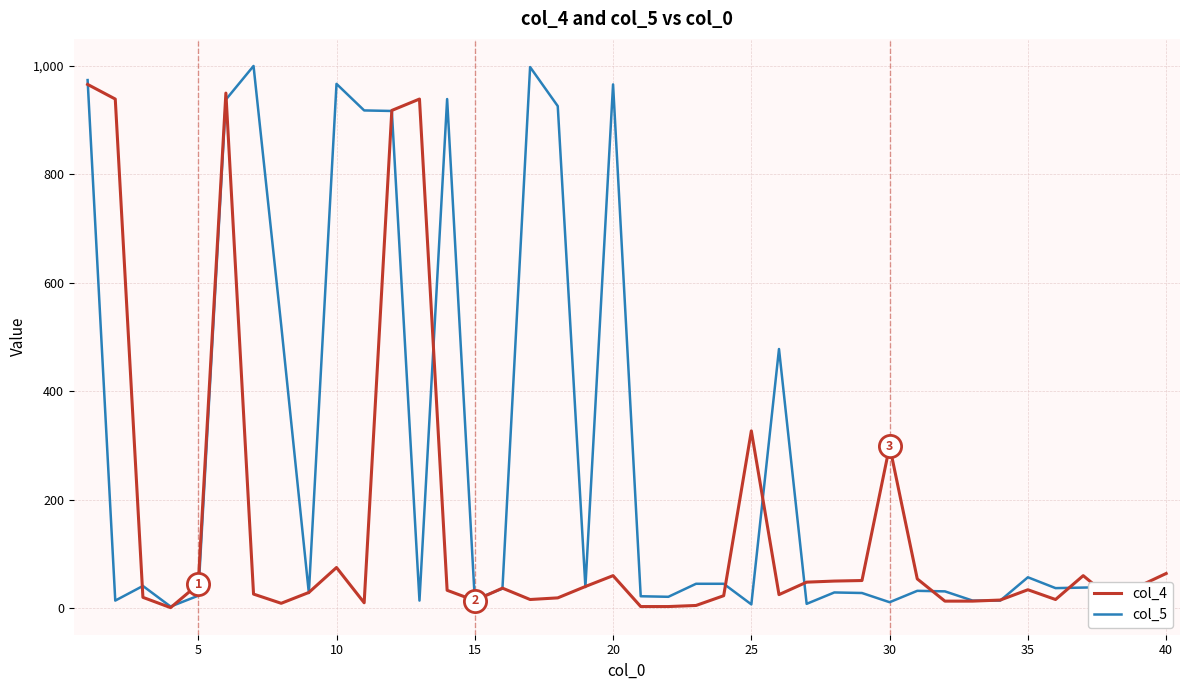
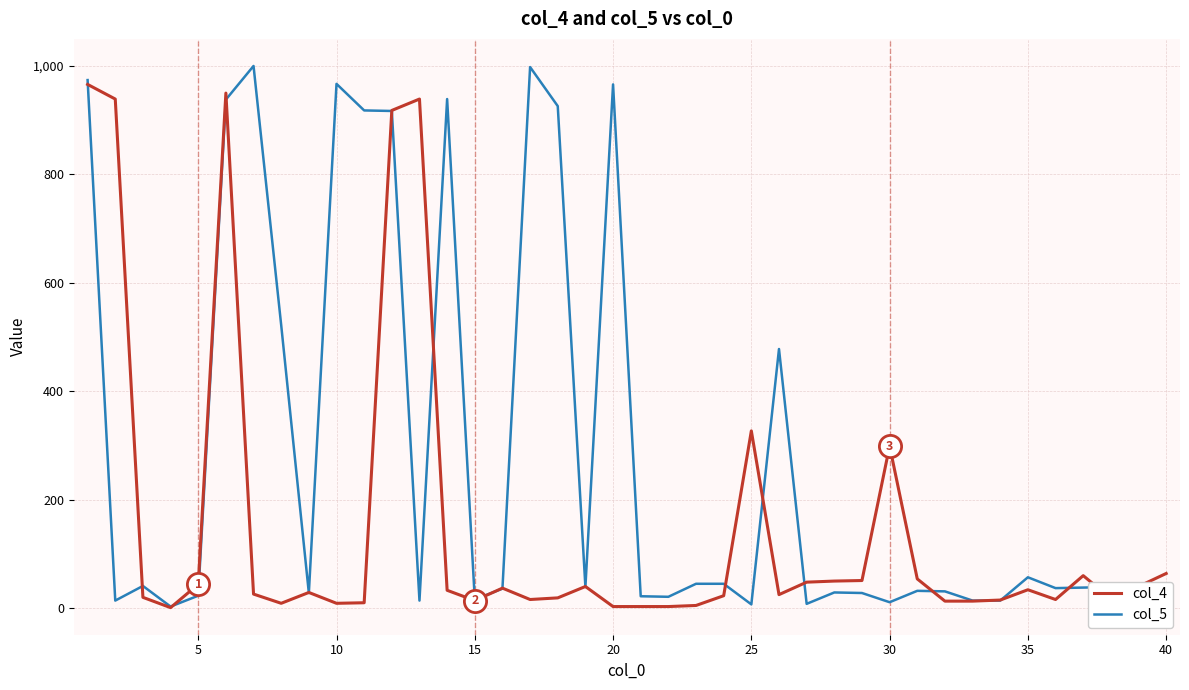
col_4, 10: 80 -> 10
col_4, 20: 60 -> 0
